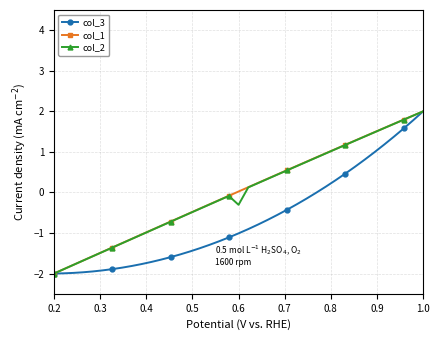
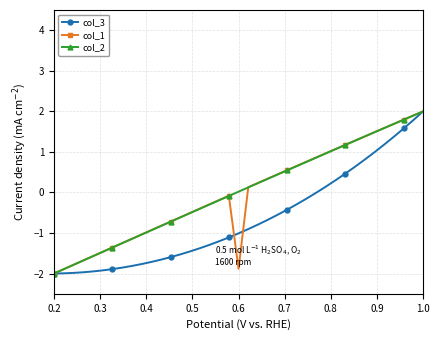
col_1, 0.6: 0.0 -> -1.9
col_2, 0.6: -0.3 -> 0.0
